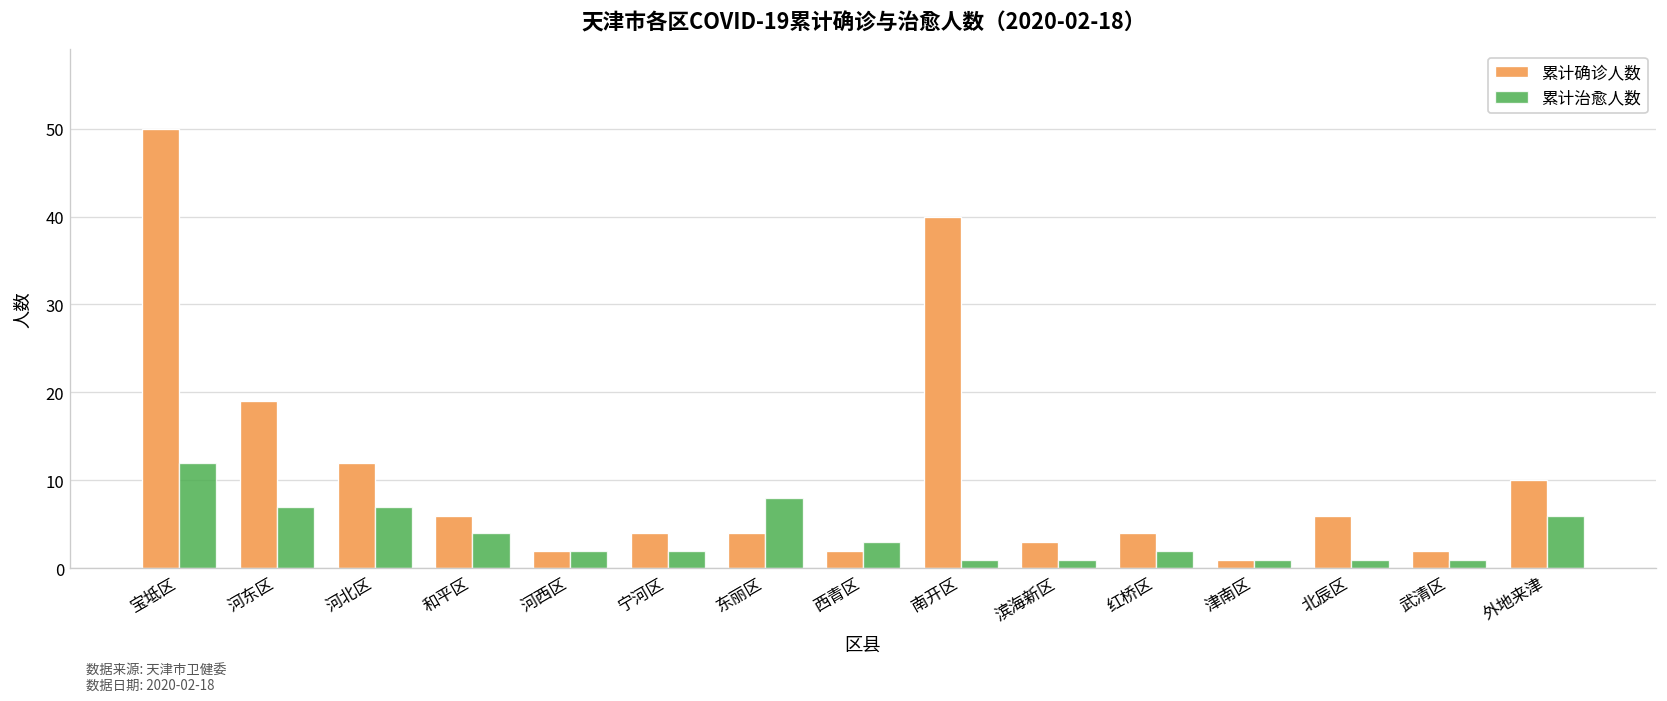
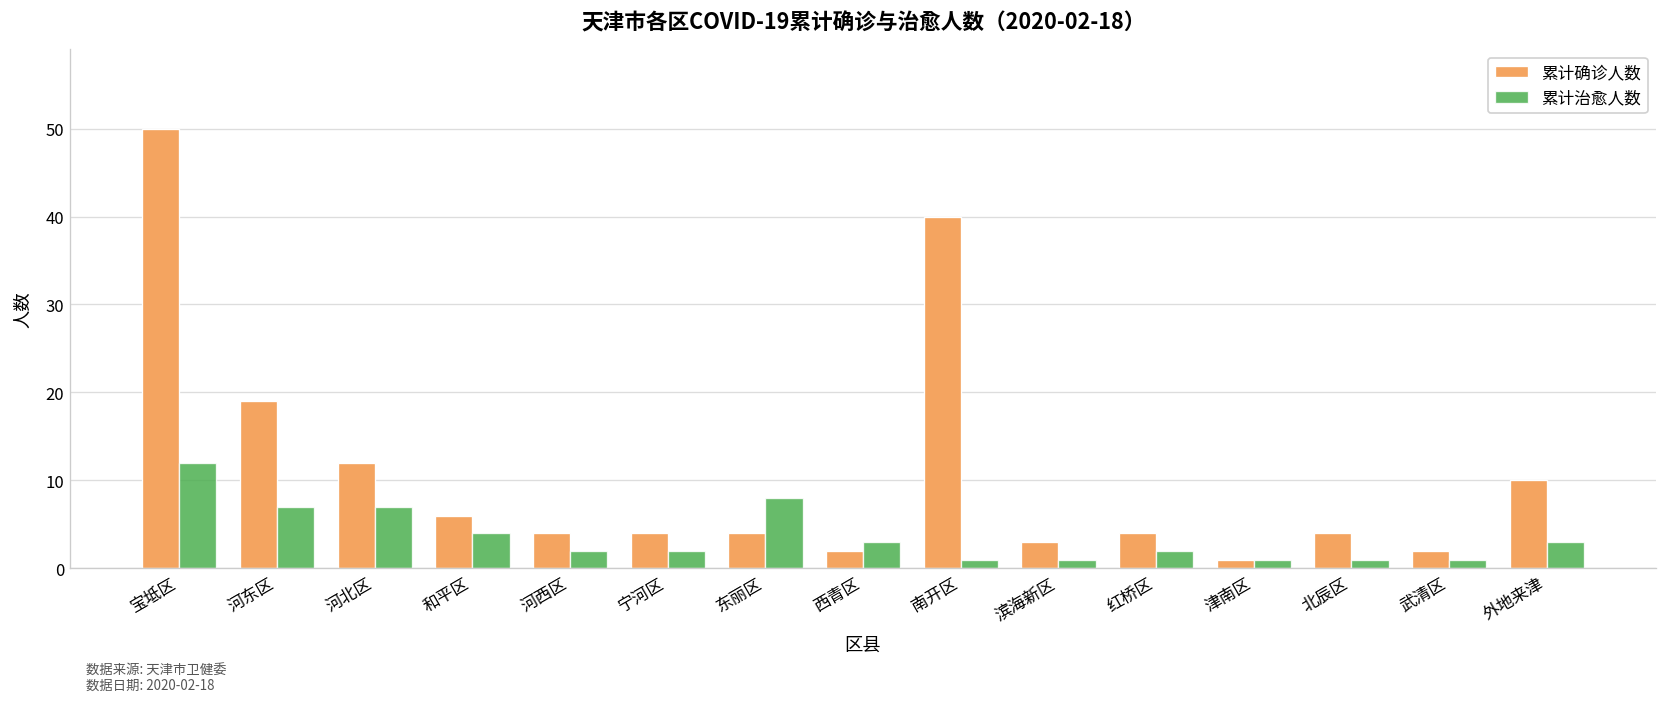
累计确诊人数, 河西区: 2 -> 4
累计确诊人数, 北辰区: 6 -> 4
累计治愈人数, 外地来津: 6 -> 3
